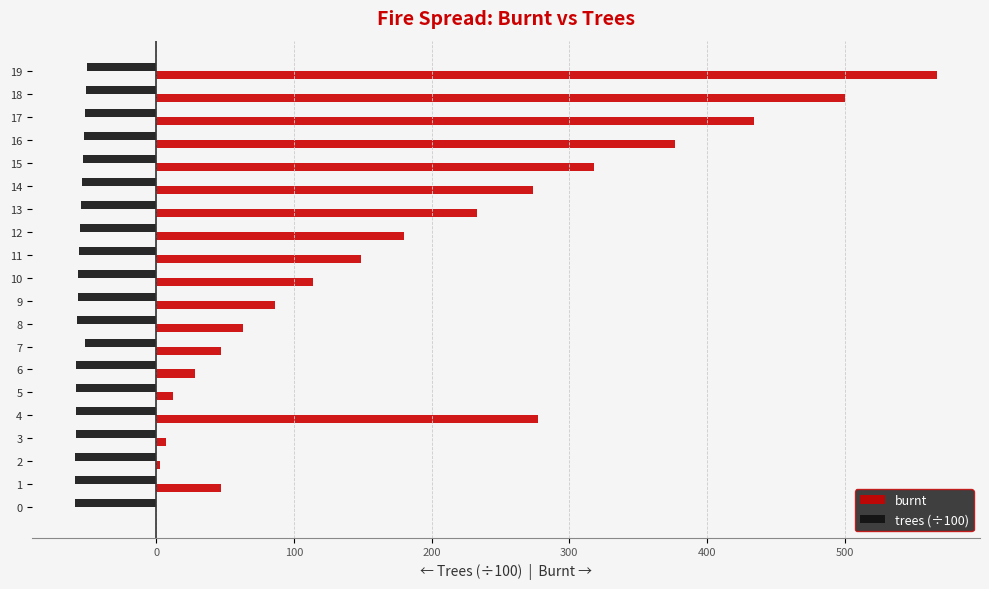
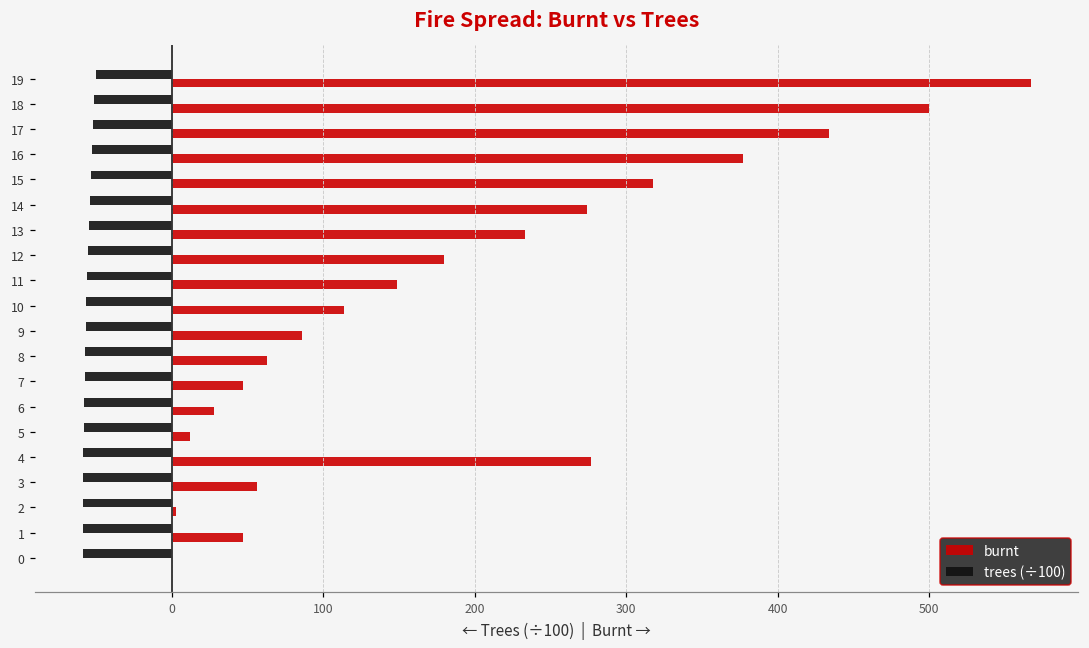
trees (÷100), 7: -51 -> -58
burnt, 3: 7 -> 56
